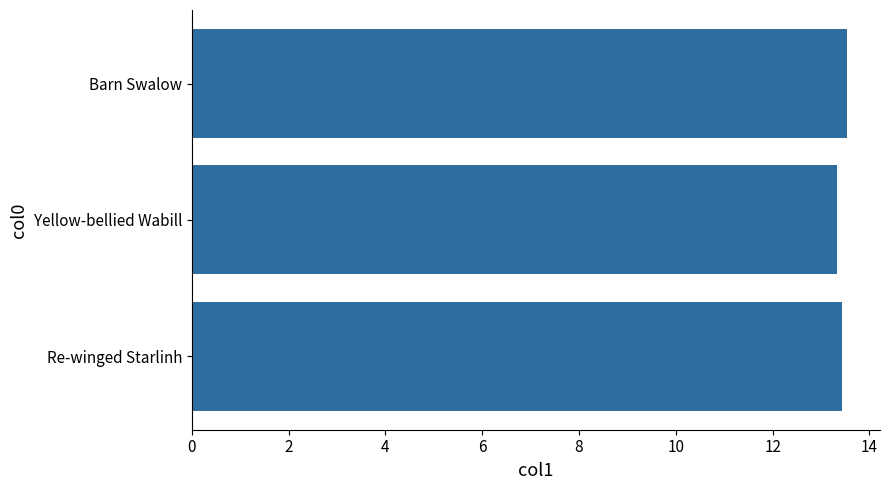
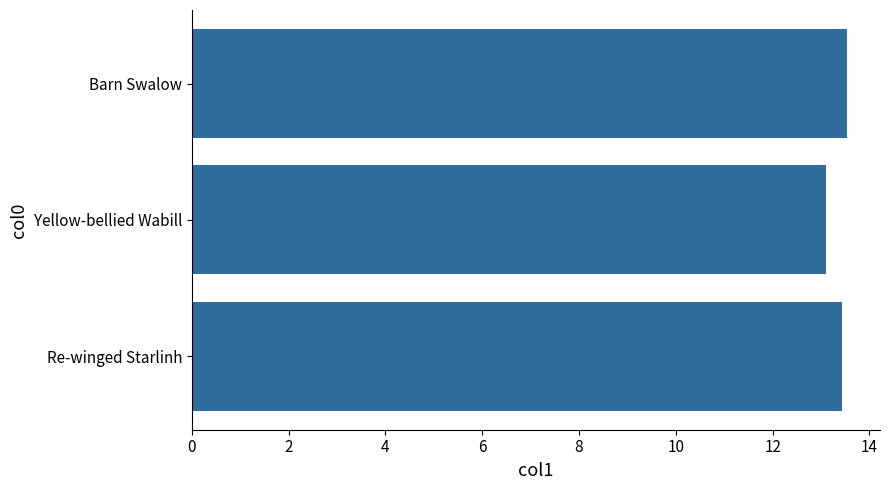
Yellow-bellied Wabill: 13.3 -> 13.1
